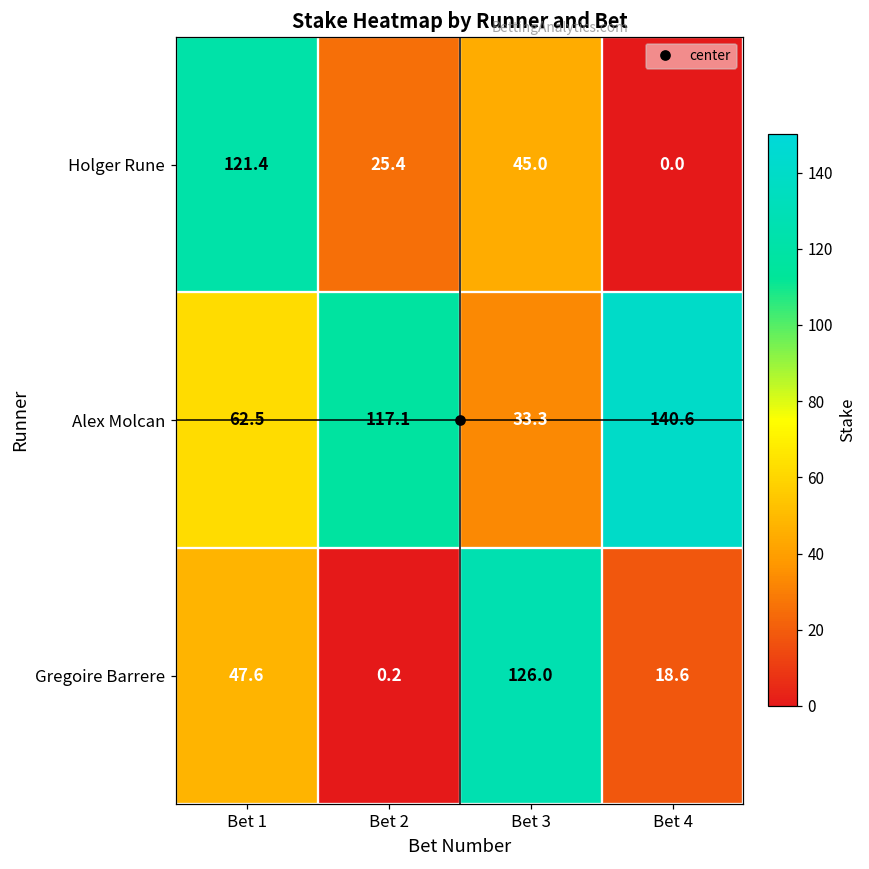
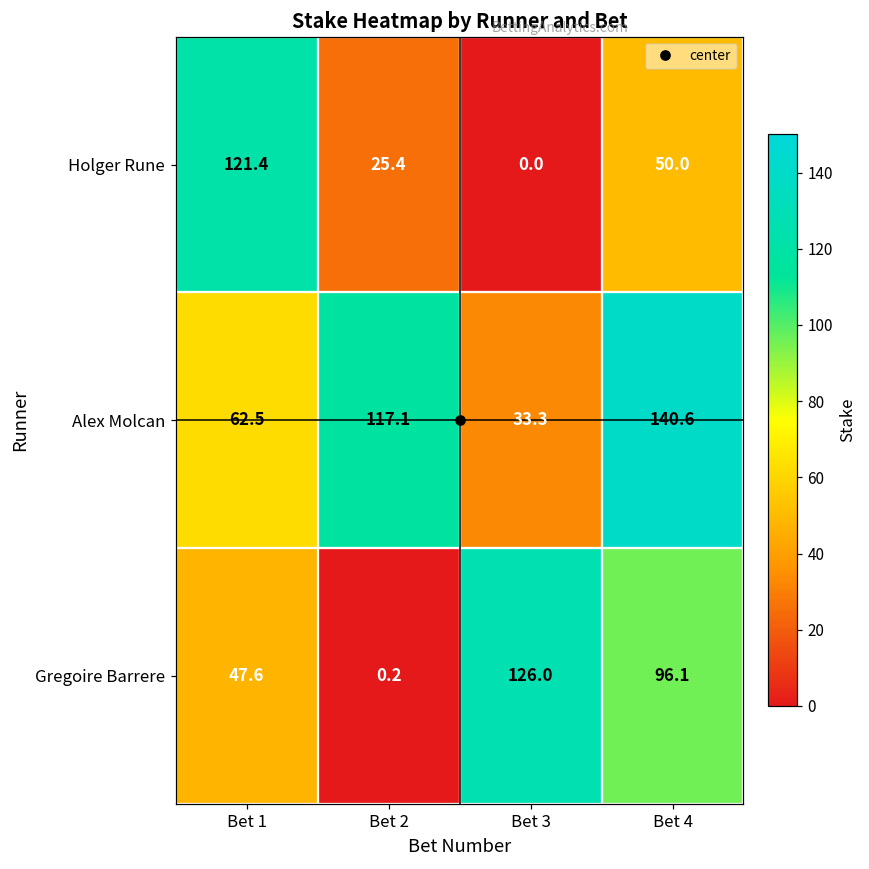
Holger Rune, Bet 3: 45.0 -> 0.0
Holger Rune, Bet 4: 0.0 -> 50.0
Gregoire Barrere, Bet 4: 18.6 -> 96.1
